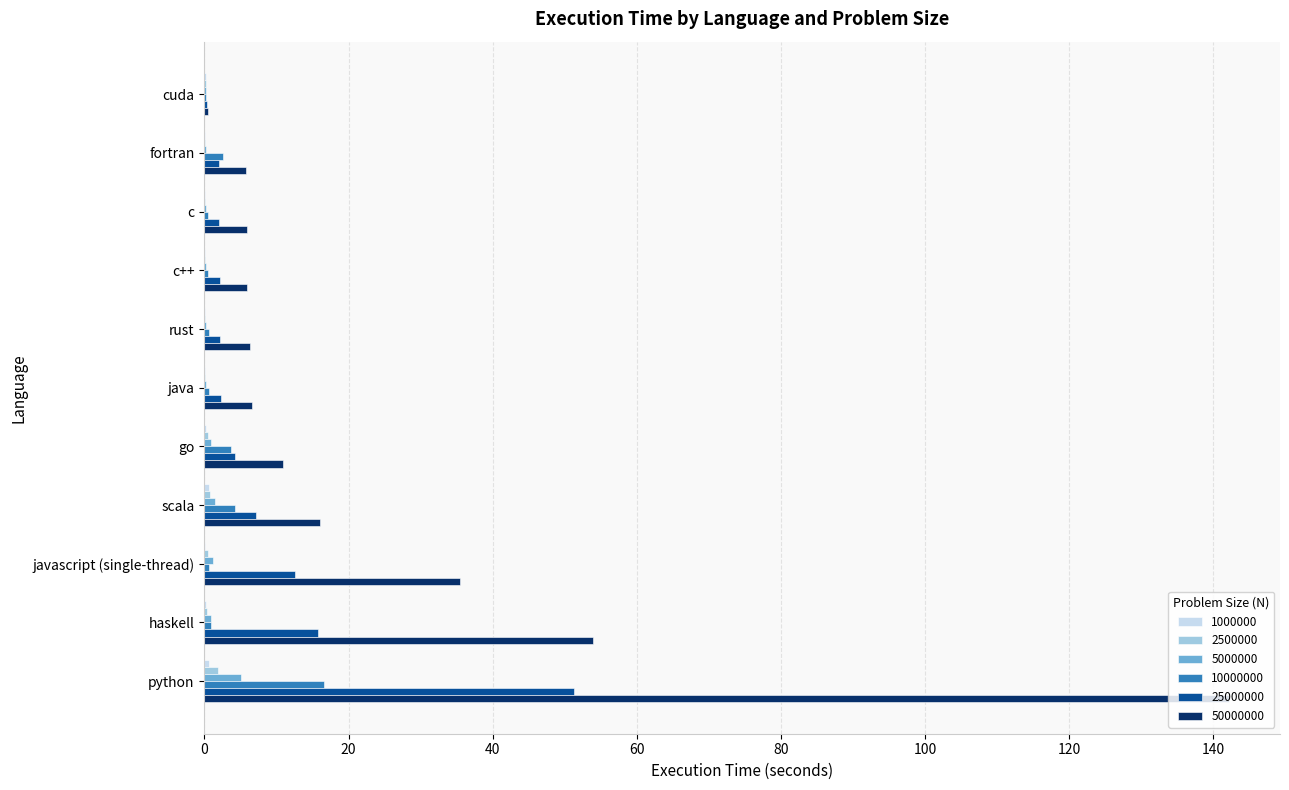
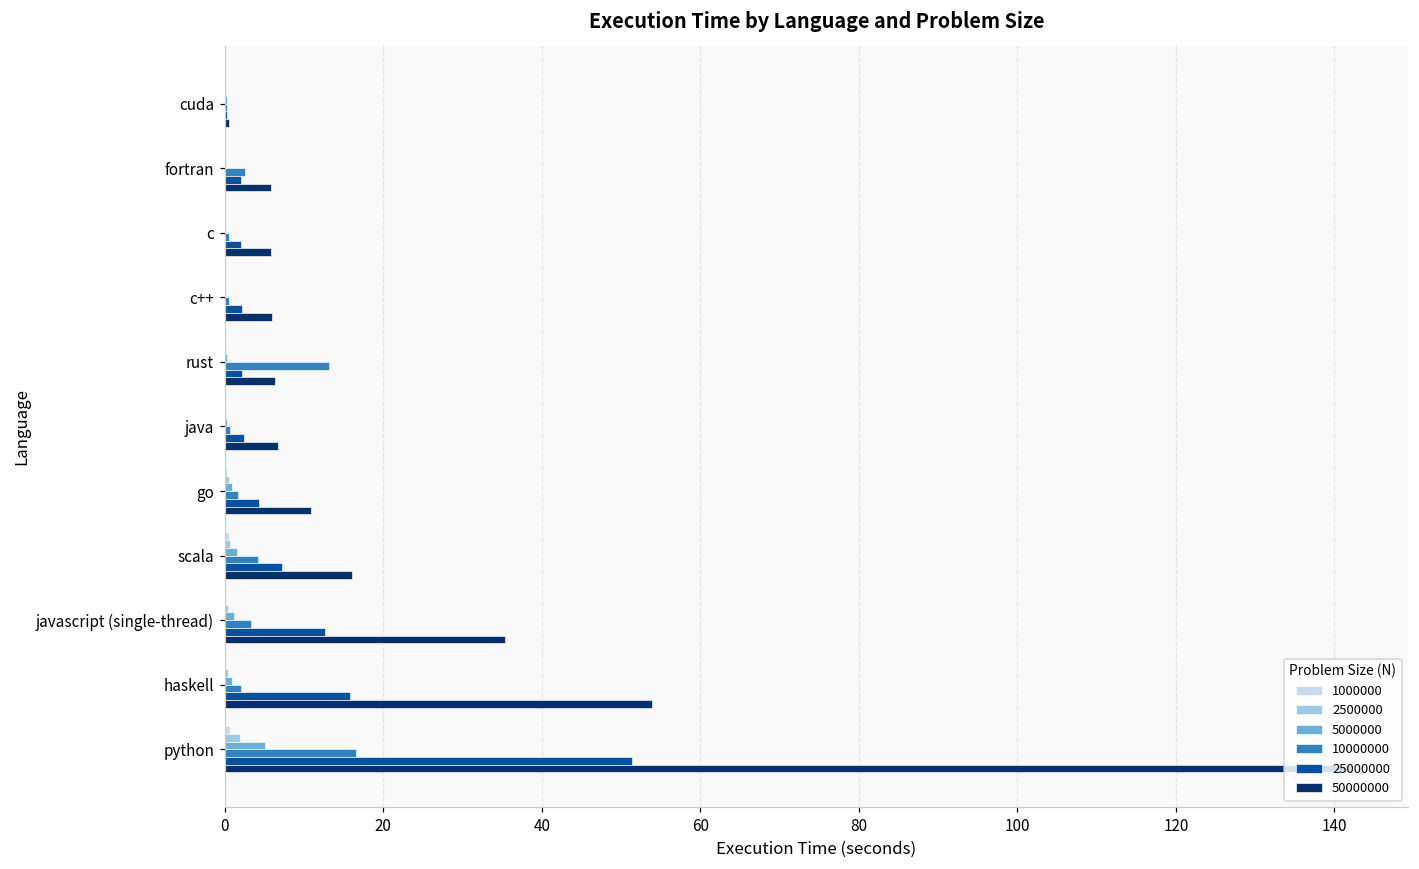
10000000, rust: 1 -> 13
10000000, go: 4 -> 2
10000000, javascript (single-thread): 1 -> 3
10000000, haskell: 1 -> 2
